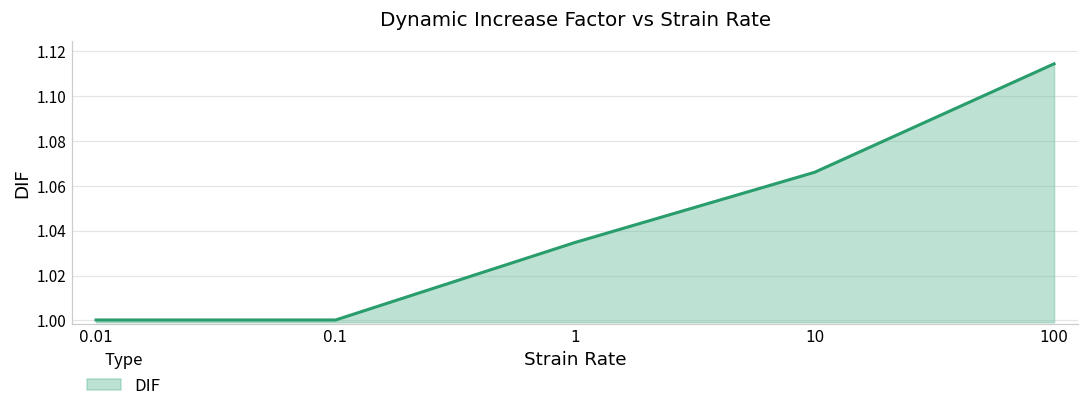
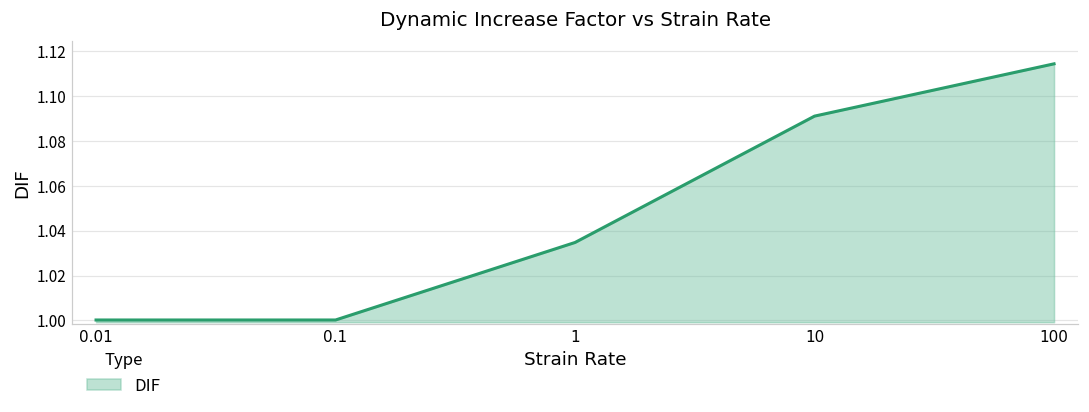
10: 1.066 -> 1.091
